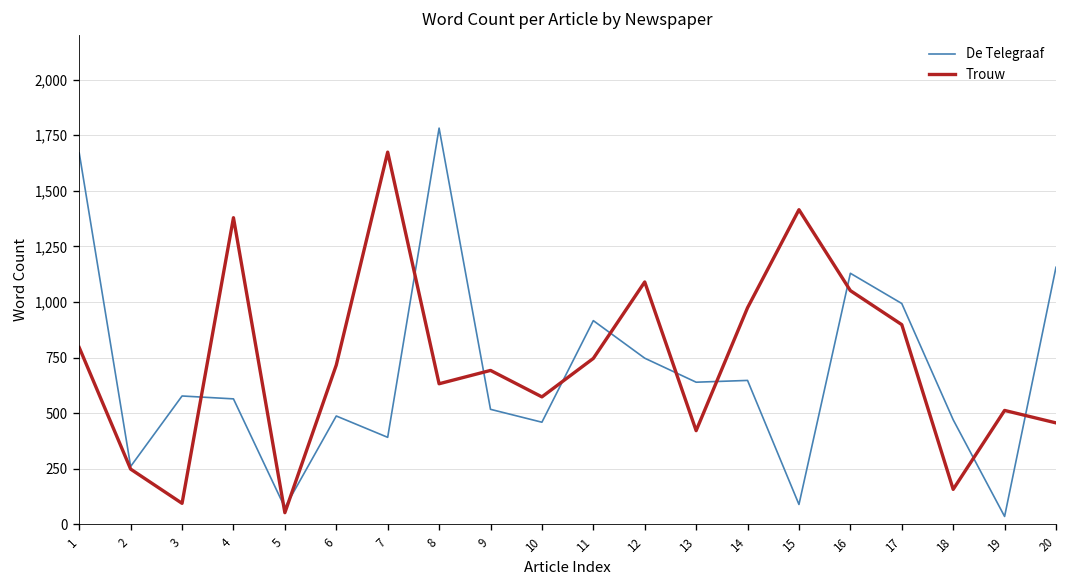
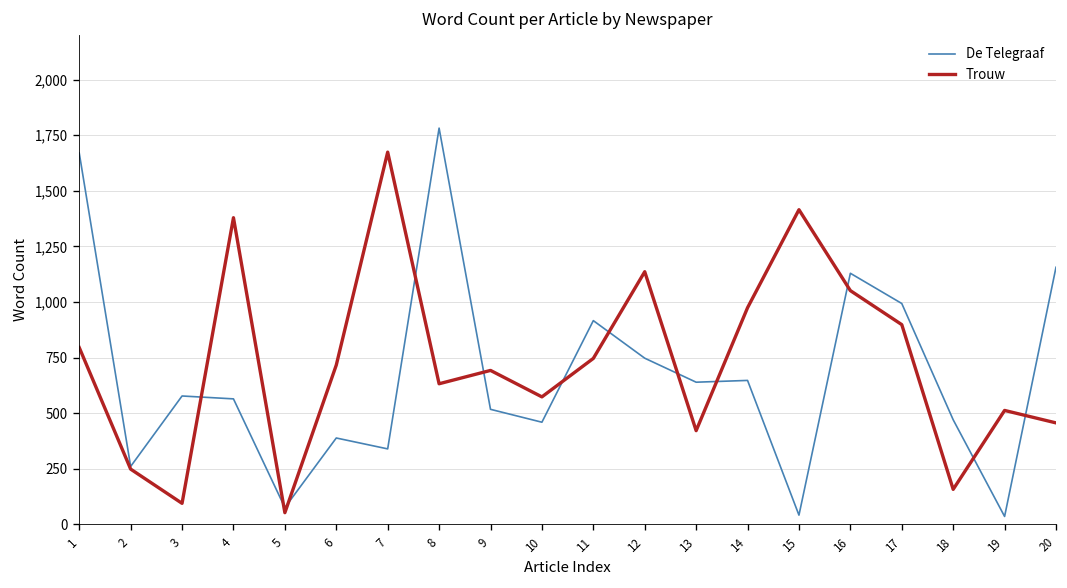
De Telegraaf, 6: 490 -> 390
De Telegraaf, 7: 390 -> 340
Trouw, 12: 1,090 -> 1,140
De Telegraaf, 15: 90 -> 40
